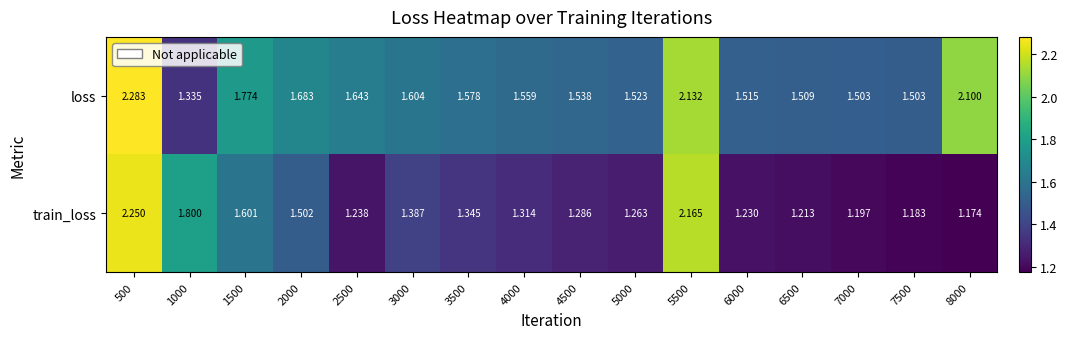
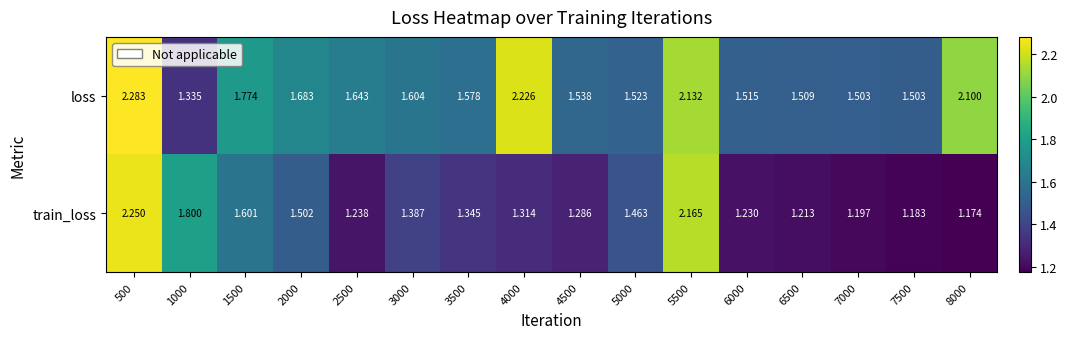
loss, 4000: 1.559 -> 2.226
train_loss, 5000: 1.263 -> 1.463
